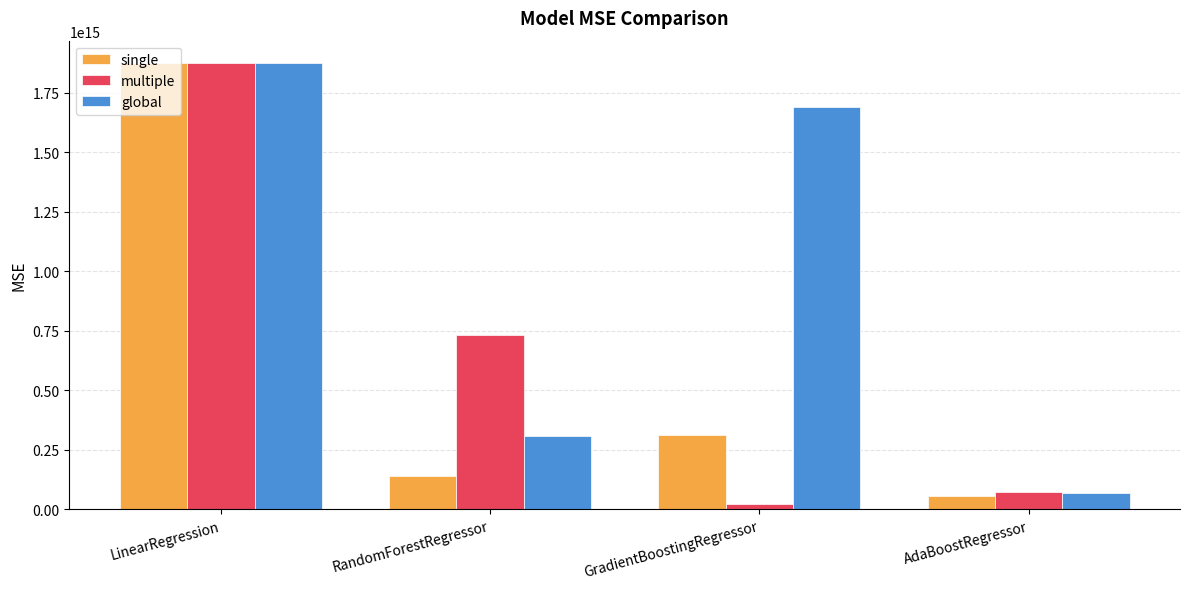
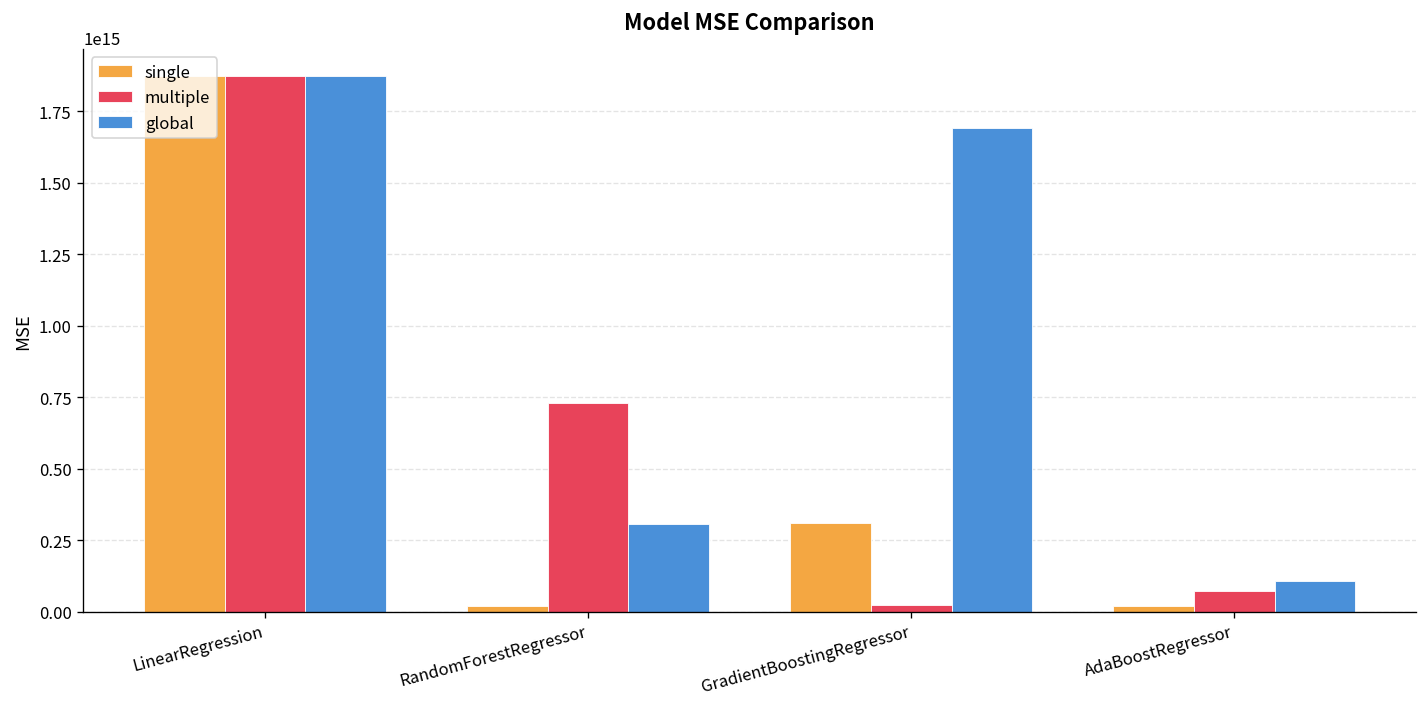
single, RandomForestRegressor: 140000000000000 -> 20000000000000
single, AdaBoostRegressor: 50000000000000 -> 20000000000000
global, AdaBoostRegressor: 70000000000000 -> 110000000000000
